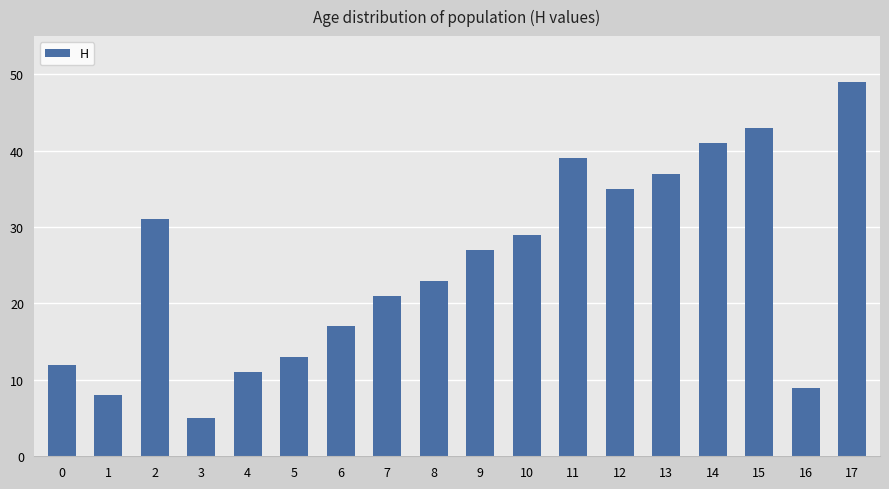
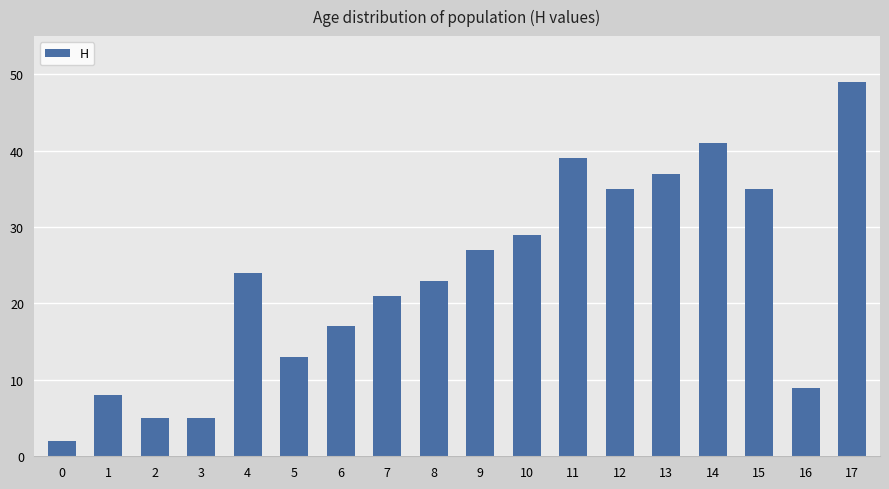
0: 12 -> 2
2: 31 -> 5
4: 11 -> 24
15: 43 -> 35
